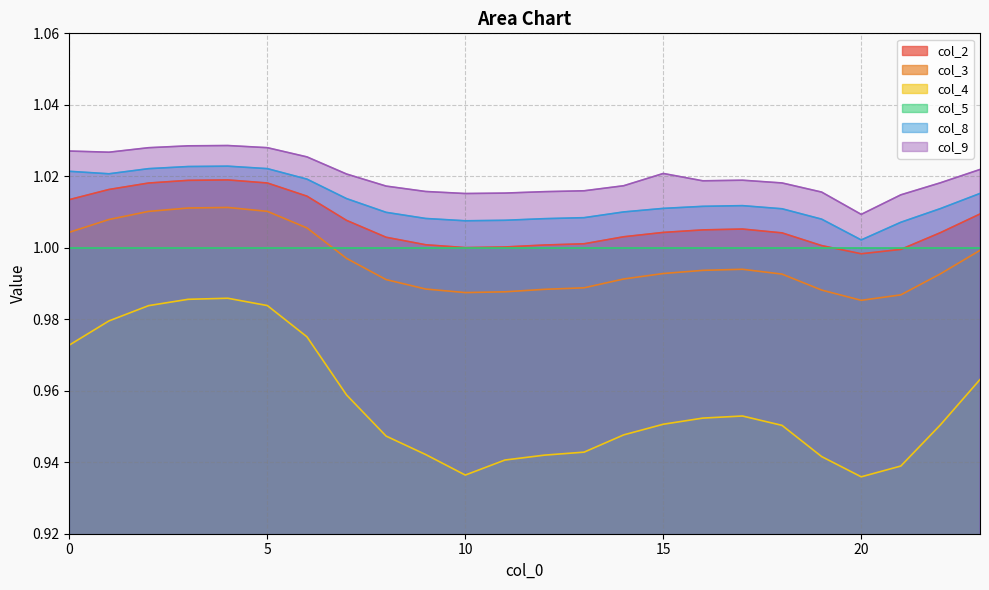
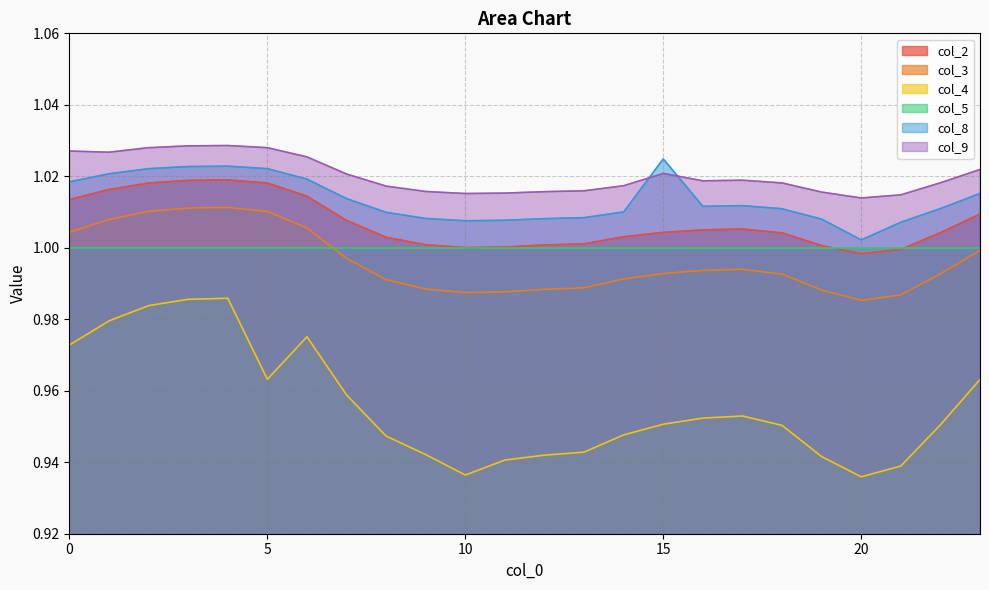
col_8, 0: 1.021 -> 1.018
col_4, 5: 0.984 -> 0.963
col_8, 15: 1.011 -> 1.025
col_9, 20: 1.009 -> 1.014
